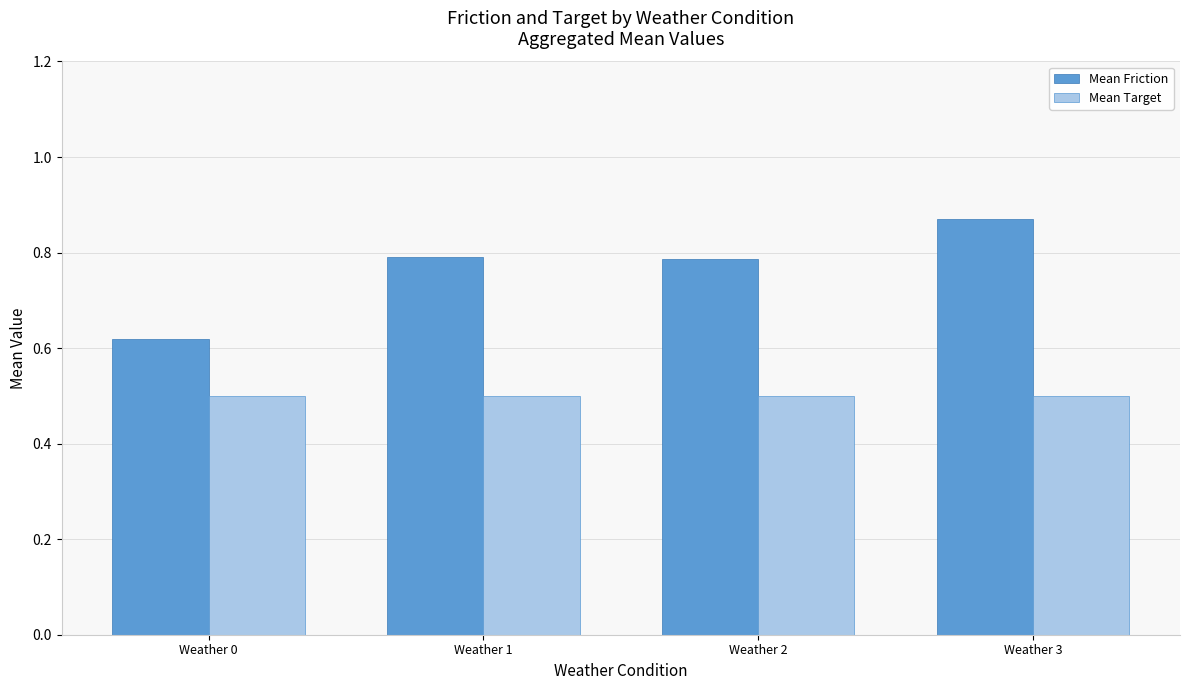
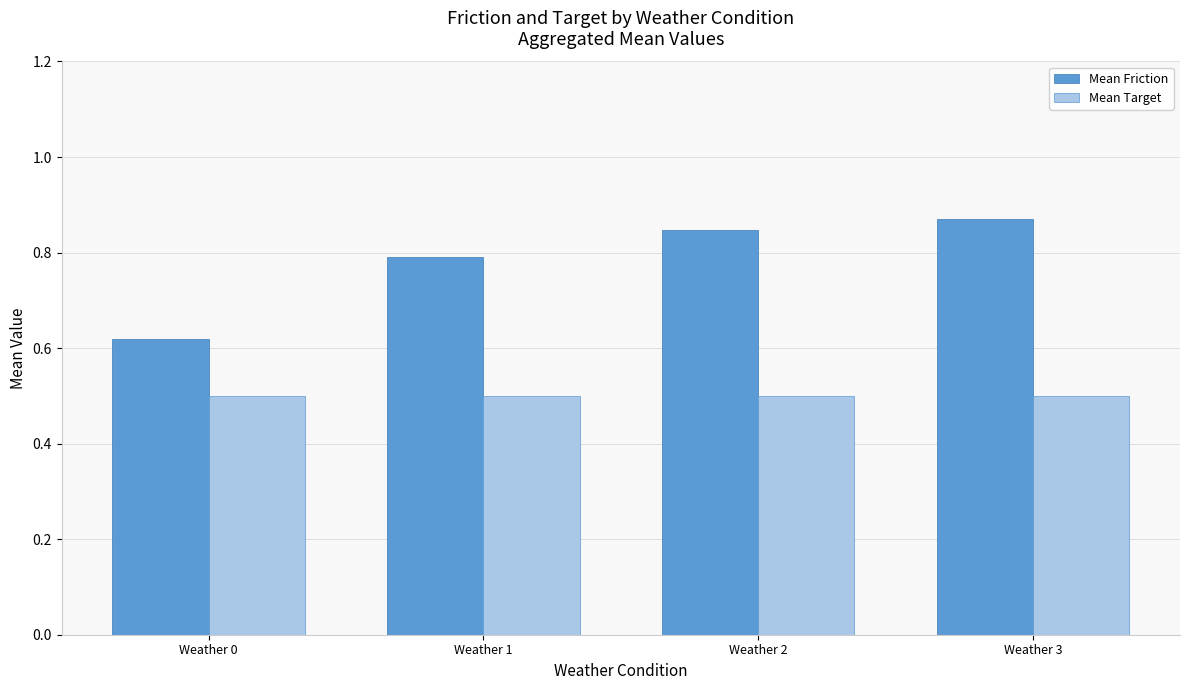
Mean Friction, Weather 2: 0.79 -> 0.85
